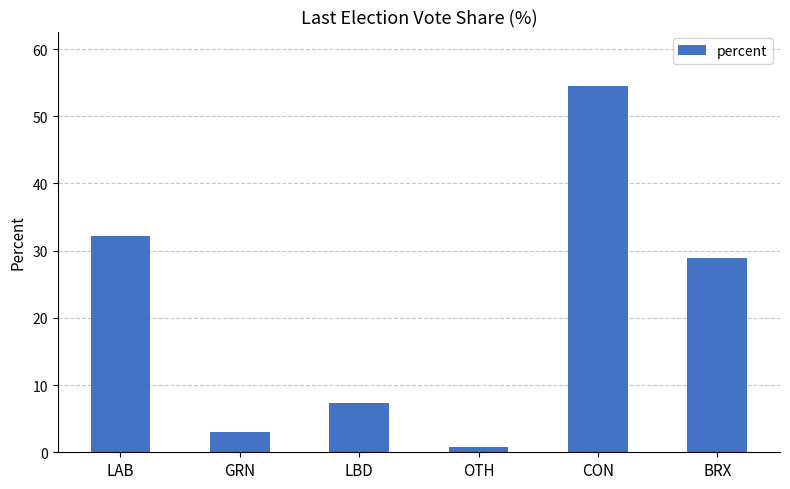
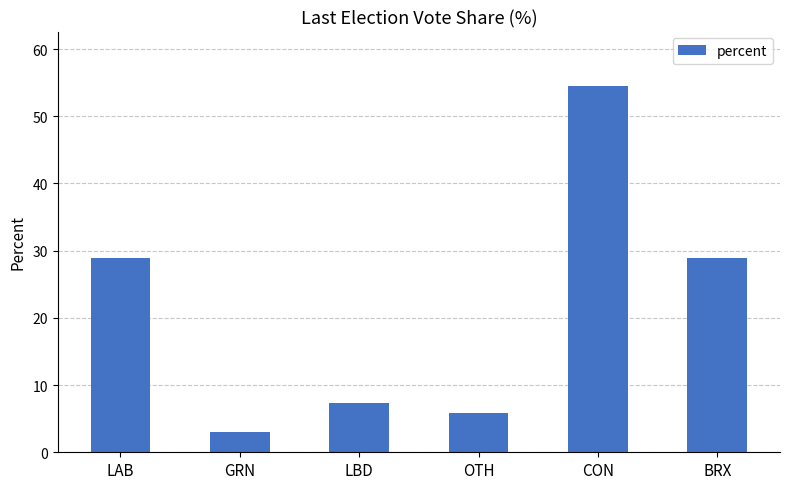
LAB: 32 -> 29
OTH: 1 -> 6
